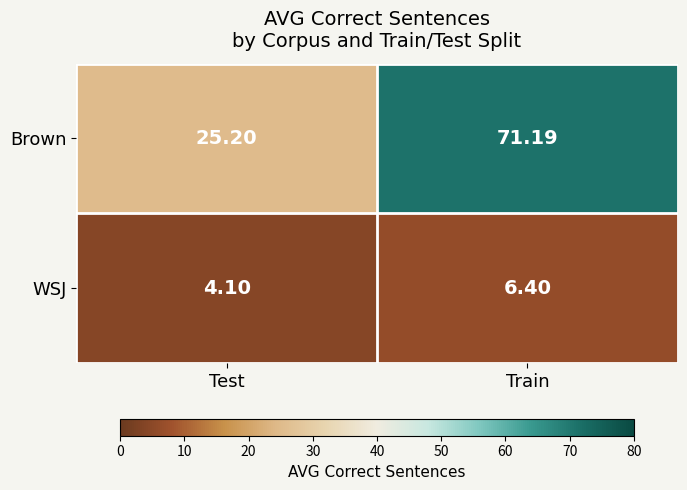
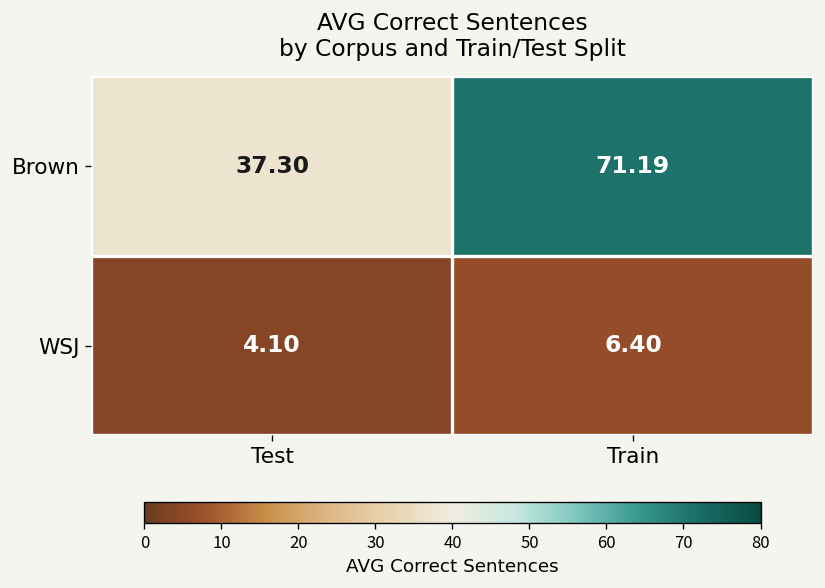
Brown, Test: 25.20 -> 37.30
